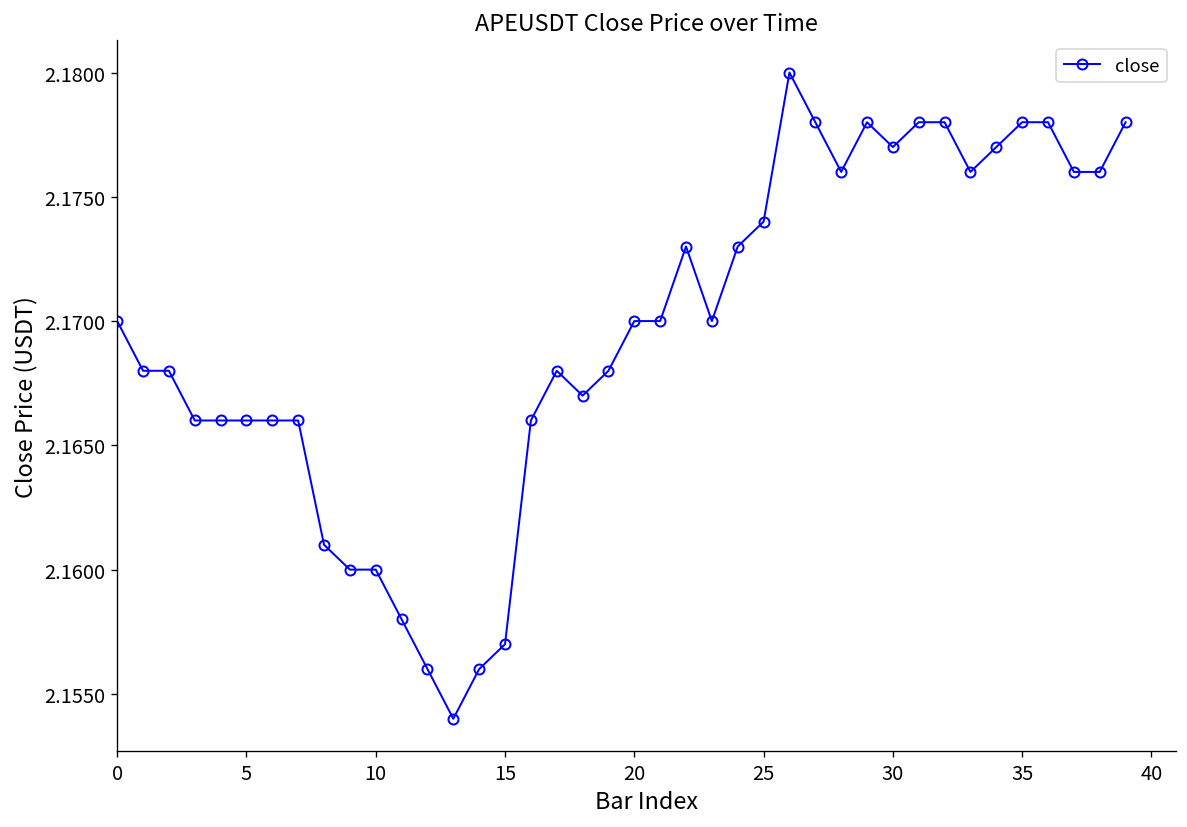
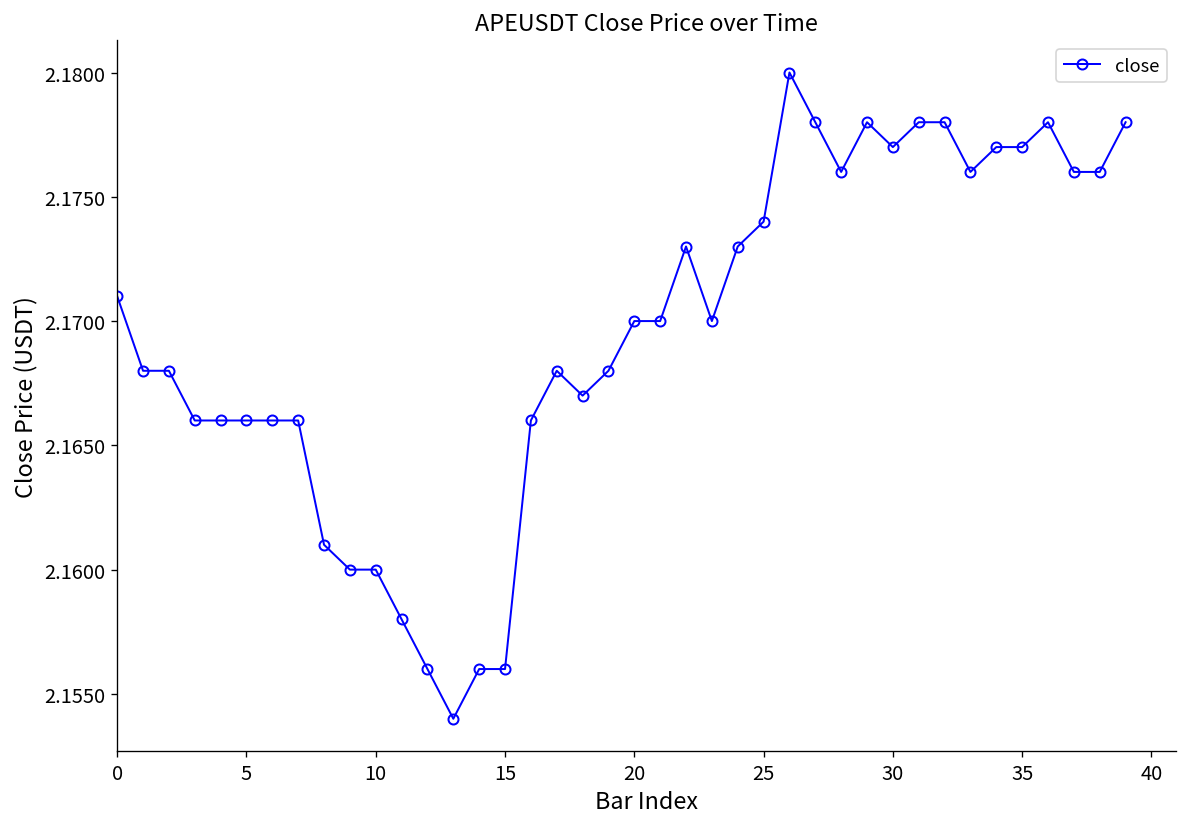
0: 2.170 -> 2.171
15: 2.157 -> 2.156
35: 2.178 -> 2.177
